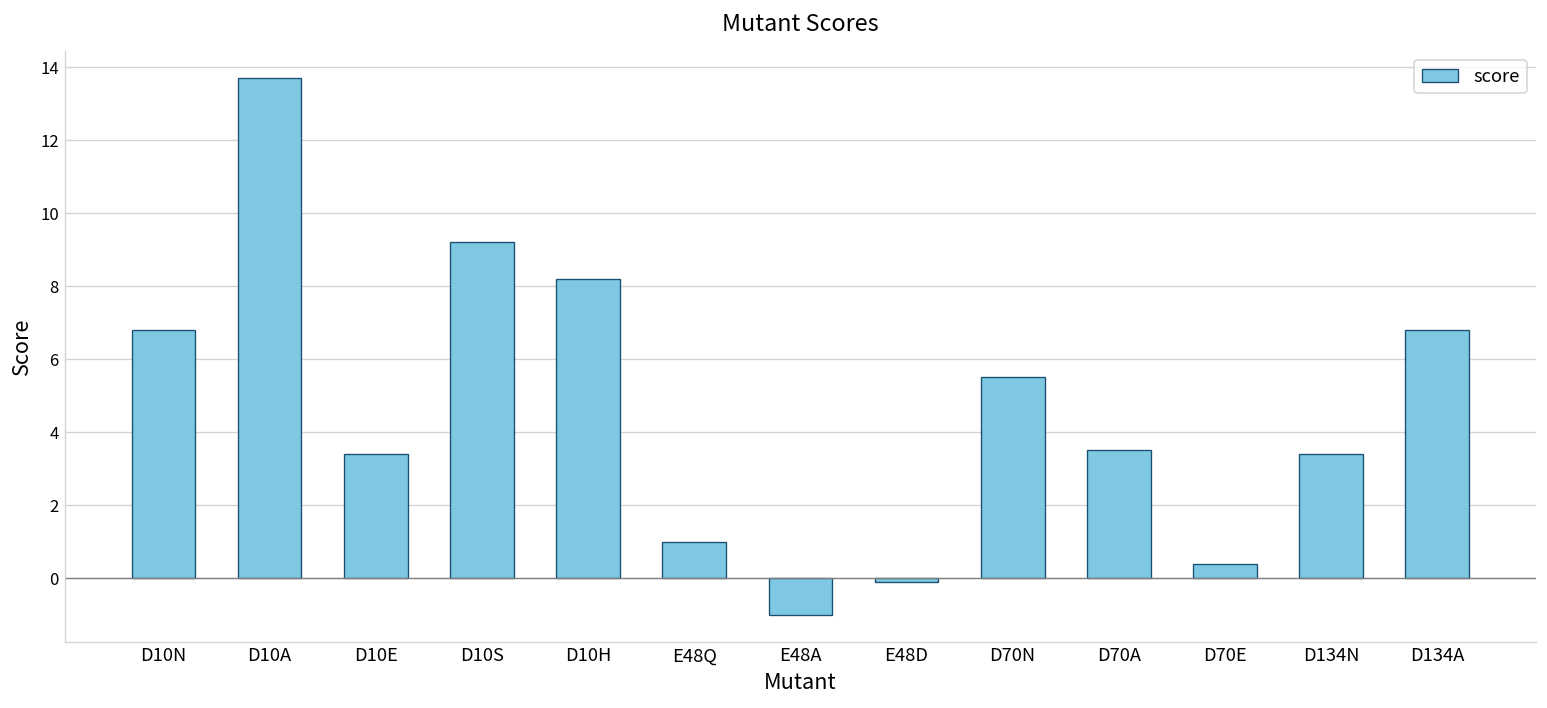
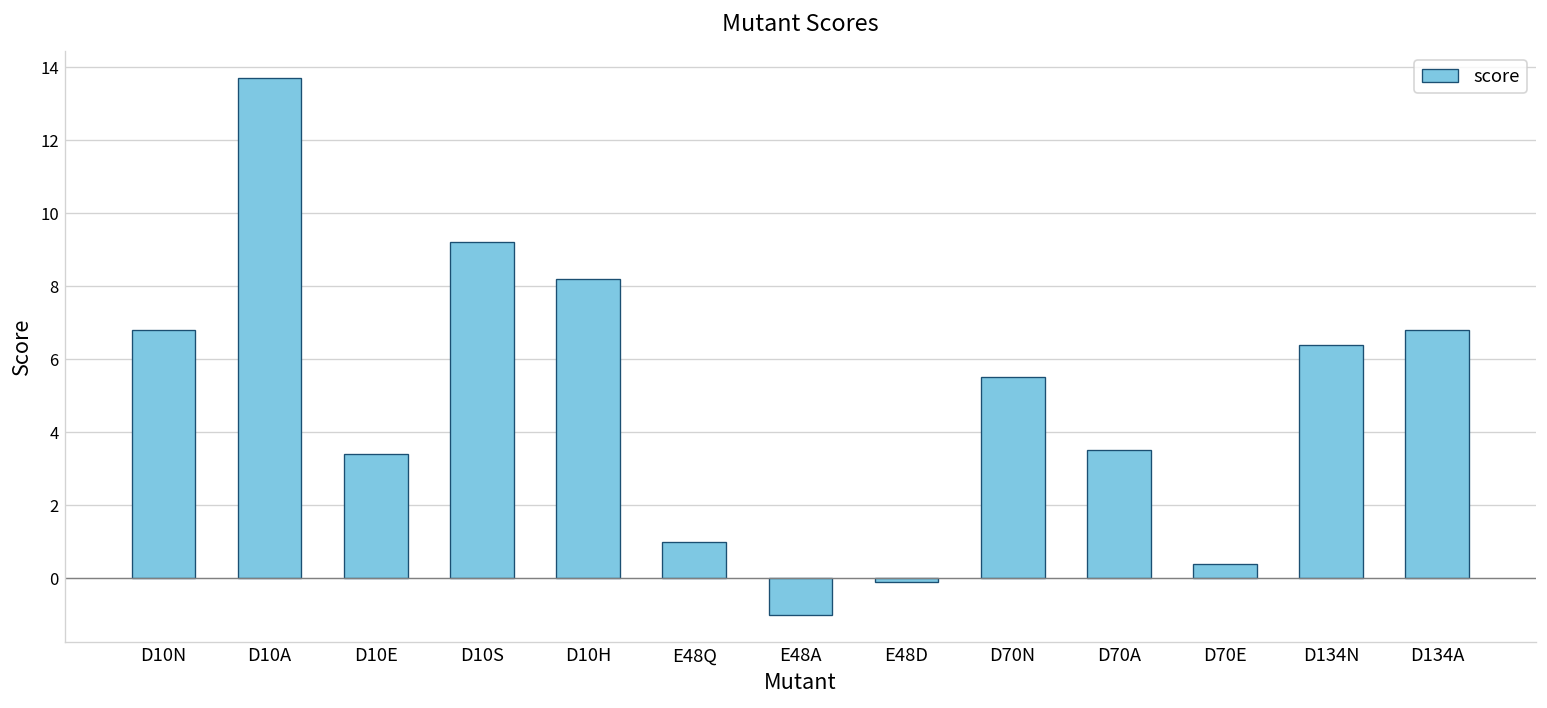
D134N: 3.4 -> 6.4
